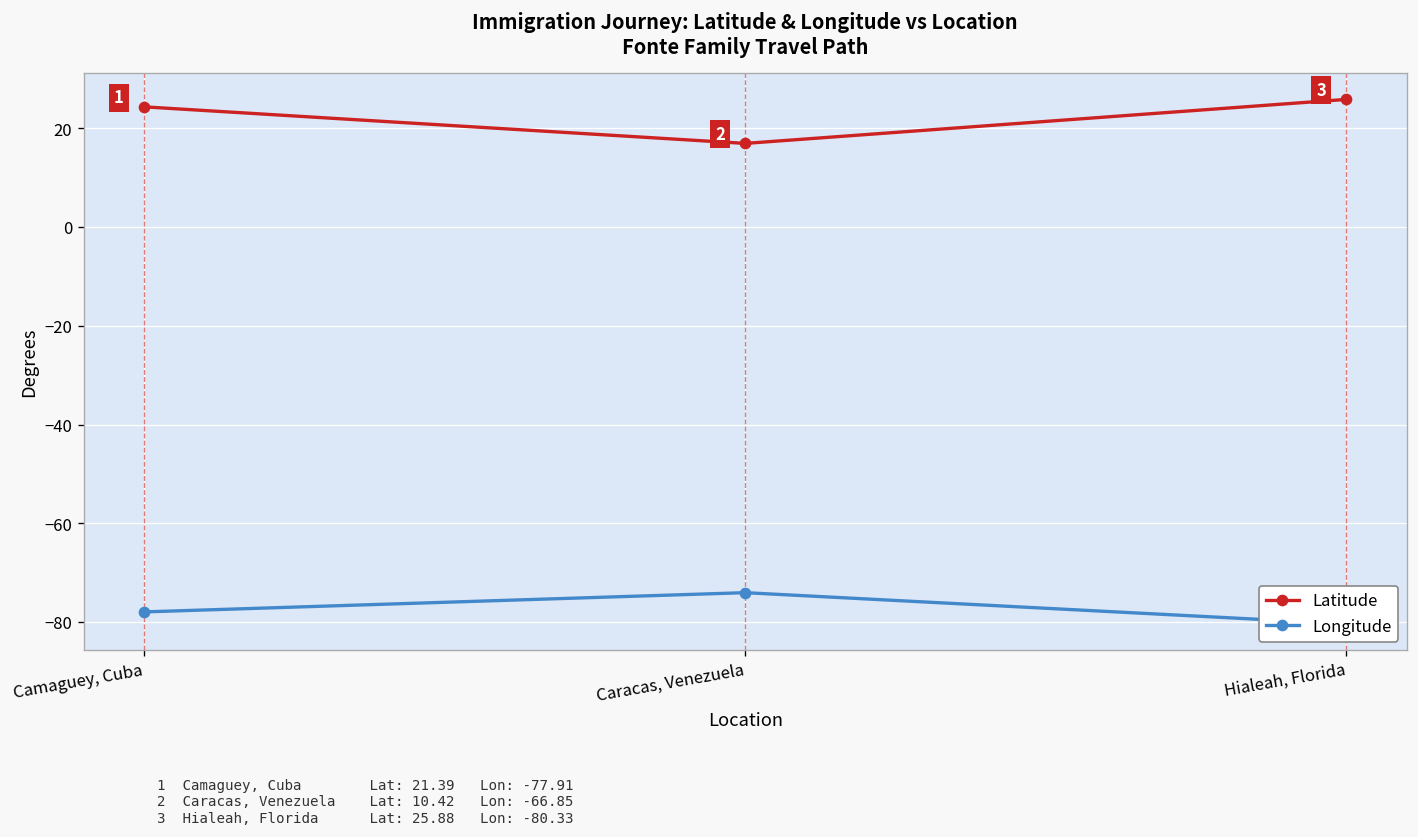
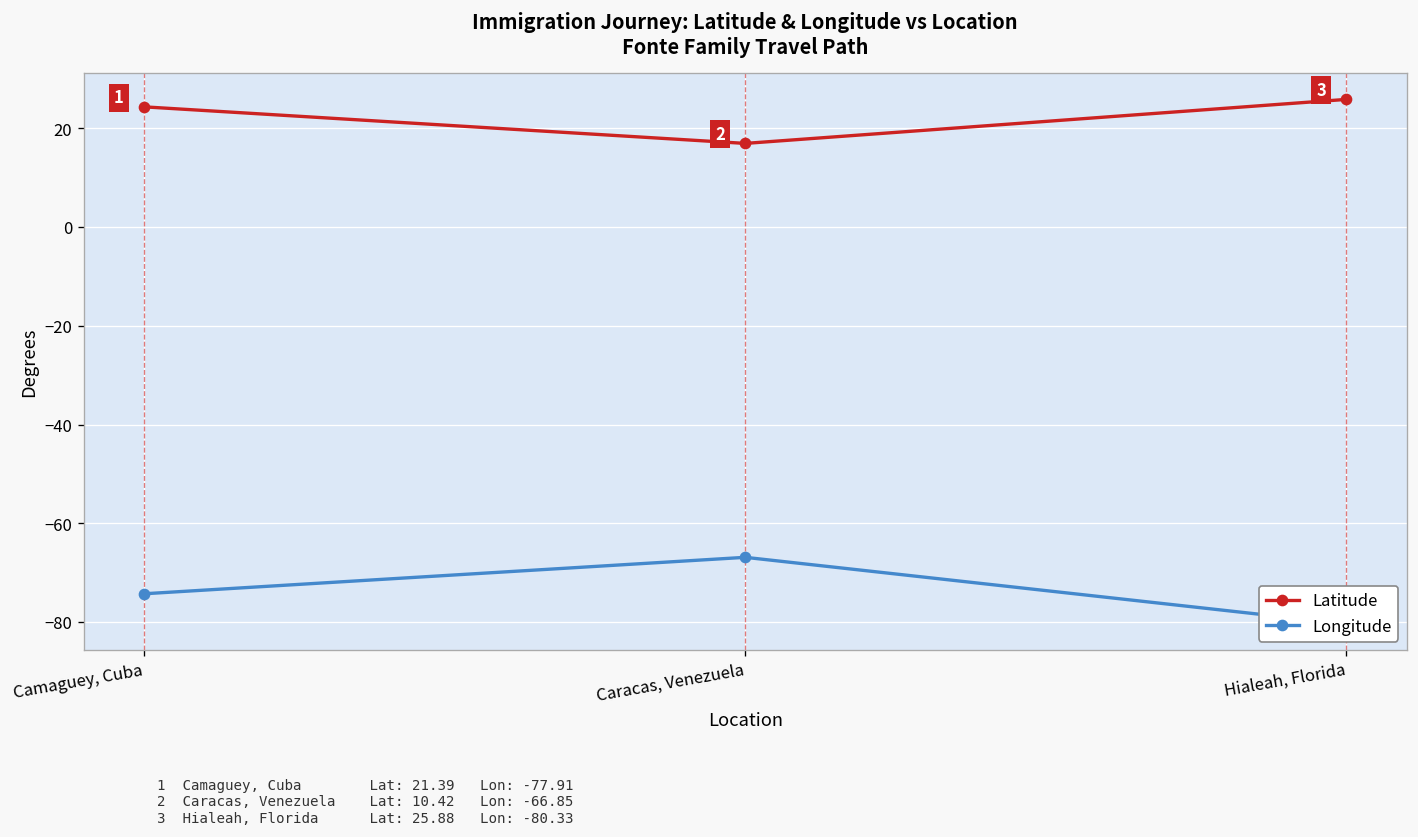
Longitude, Camaguey, Cuba: -78 -> -74
Longitude, Caracas, Venezuela: -74 -> -67
